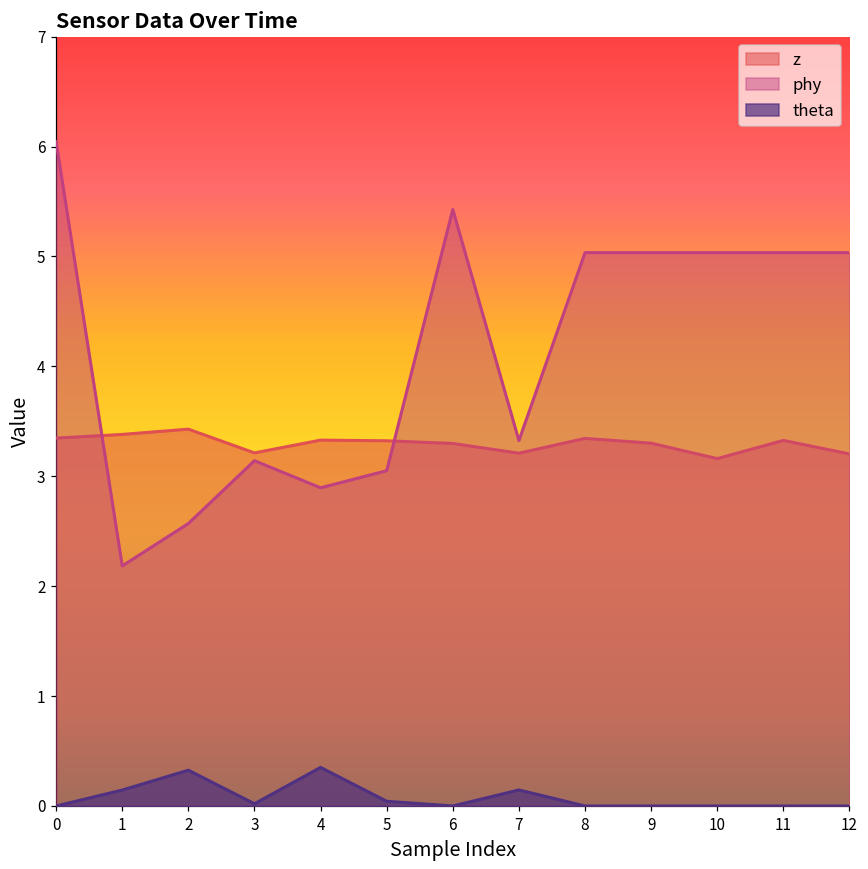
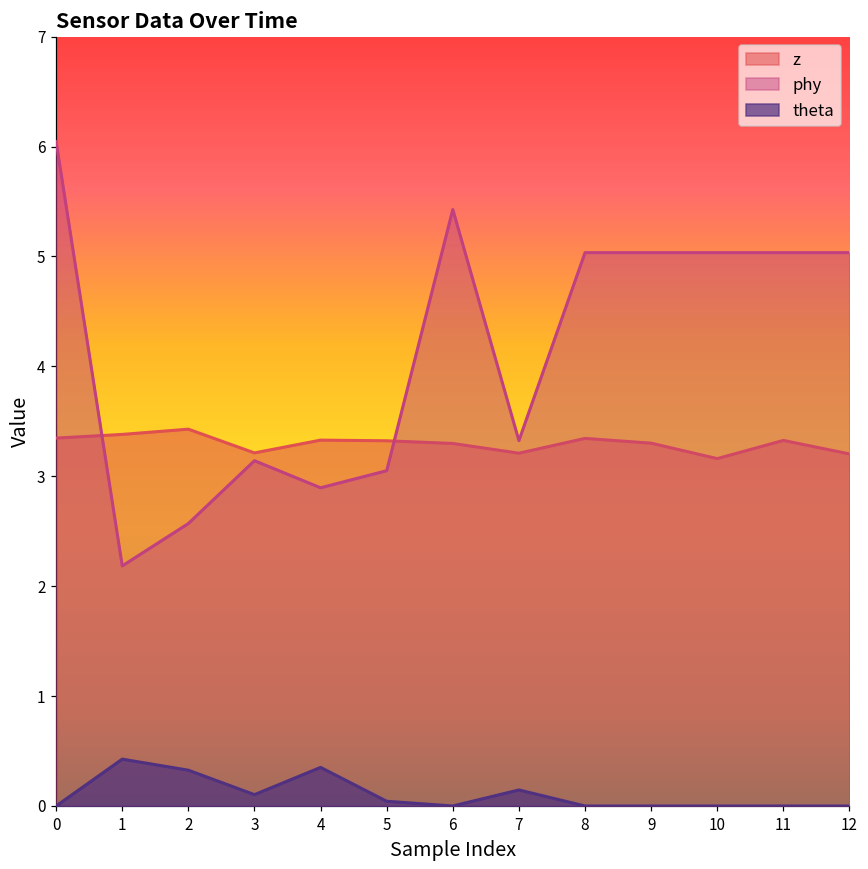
theta, 1: 0.1 -> 0.4
theta, 3: 0.0 -> 0.1
